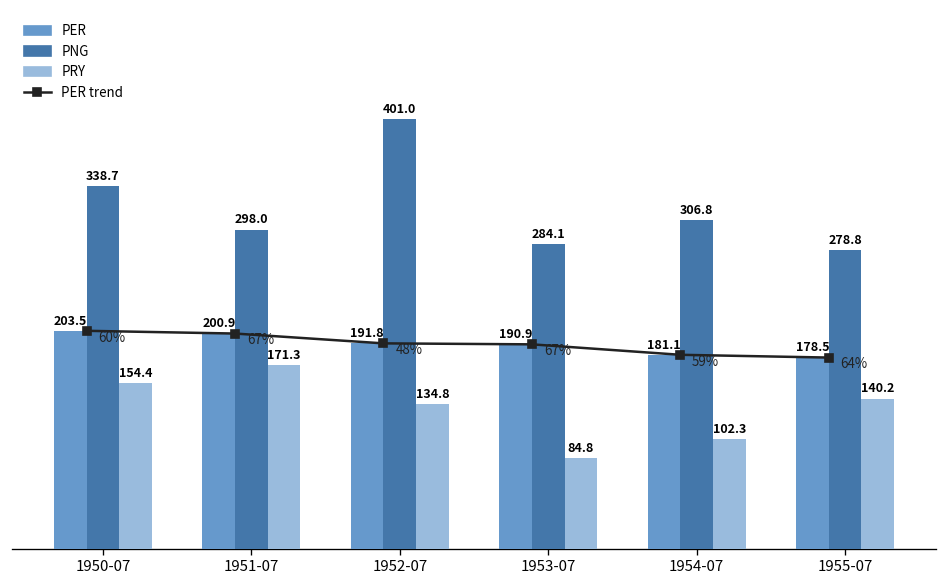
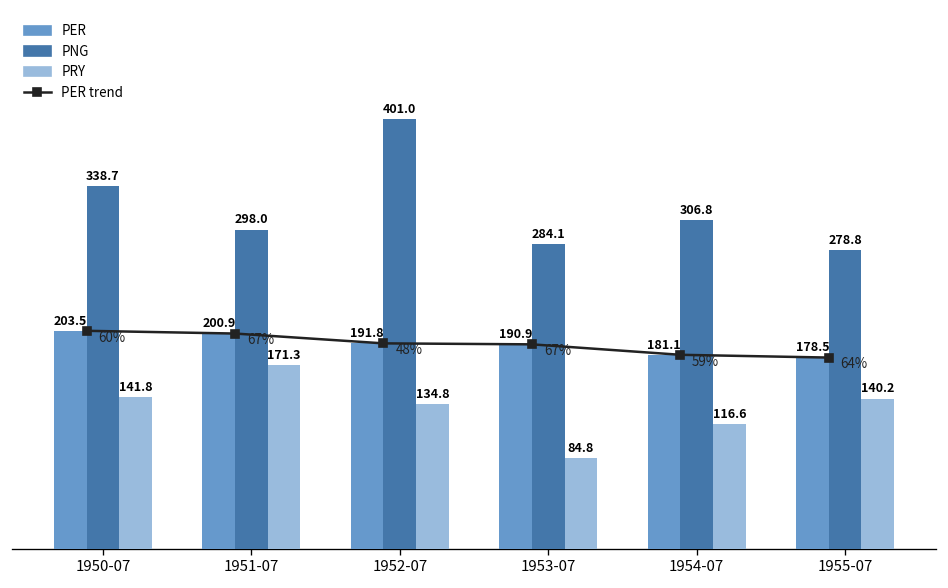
PRY, 1950-07: 154.4 -> 141.8
PRY, 1954-07: 102.3 -> 116.6
